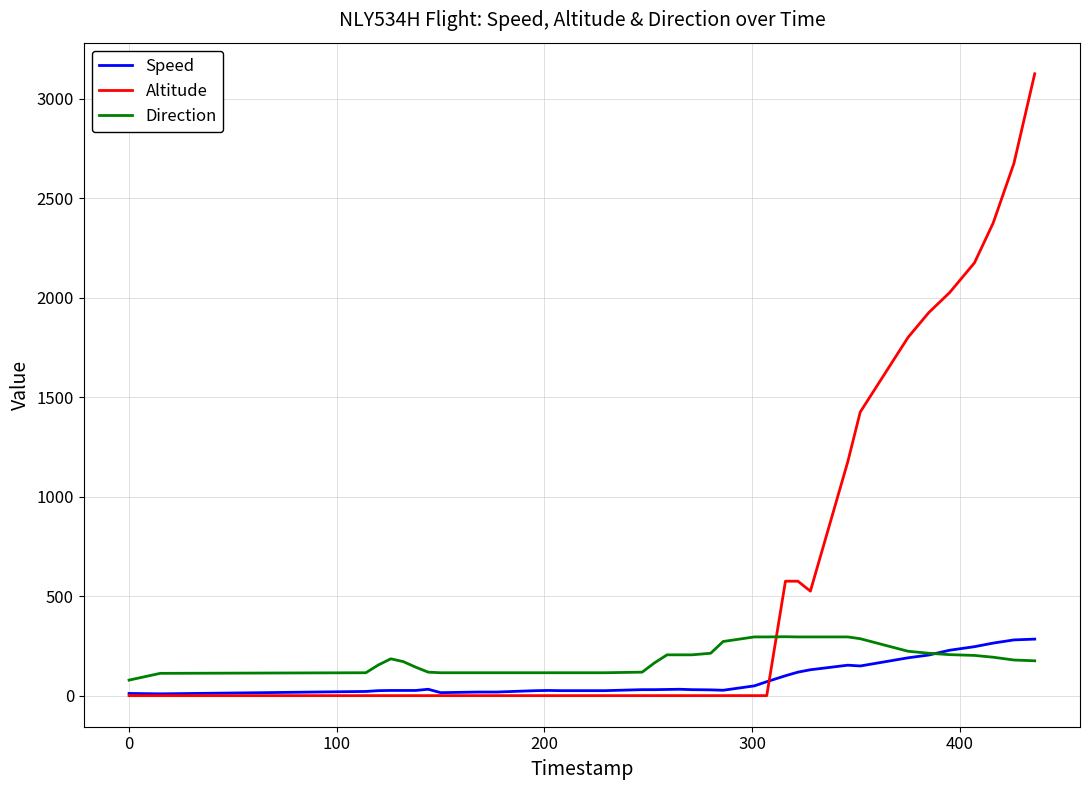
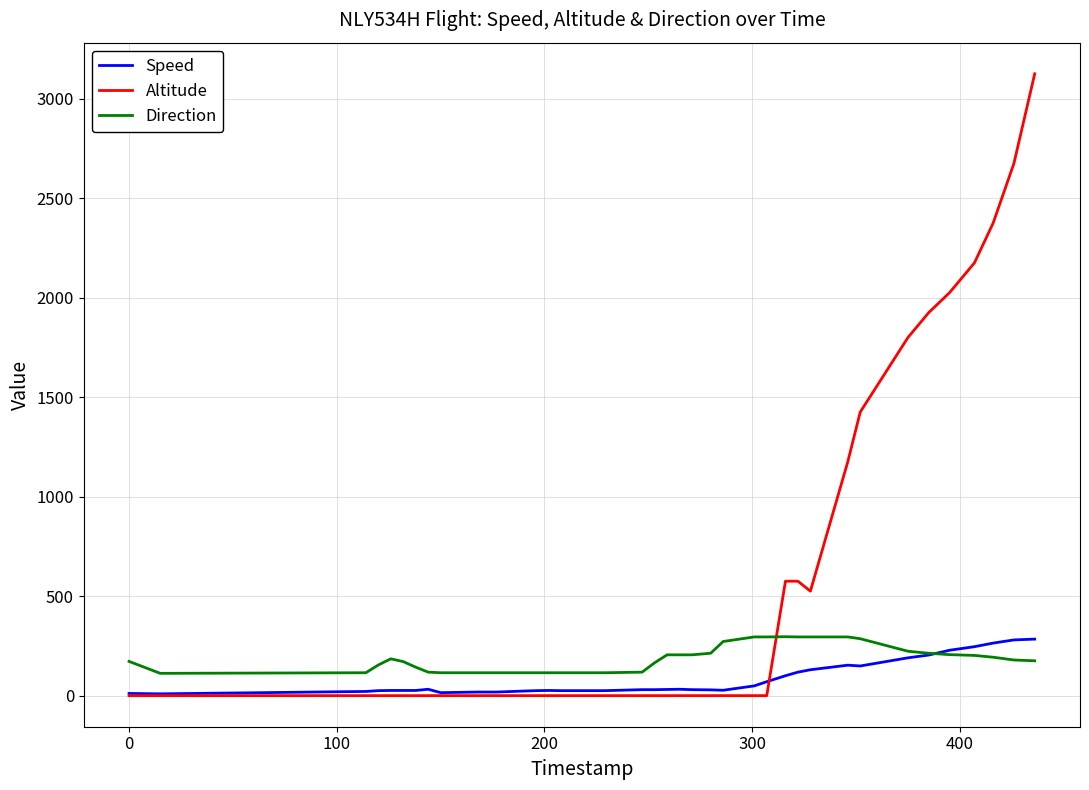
Direction, 0: 80 -> 170
